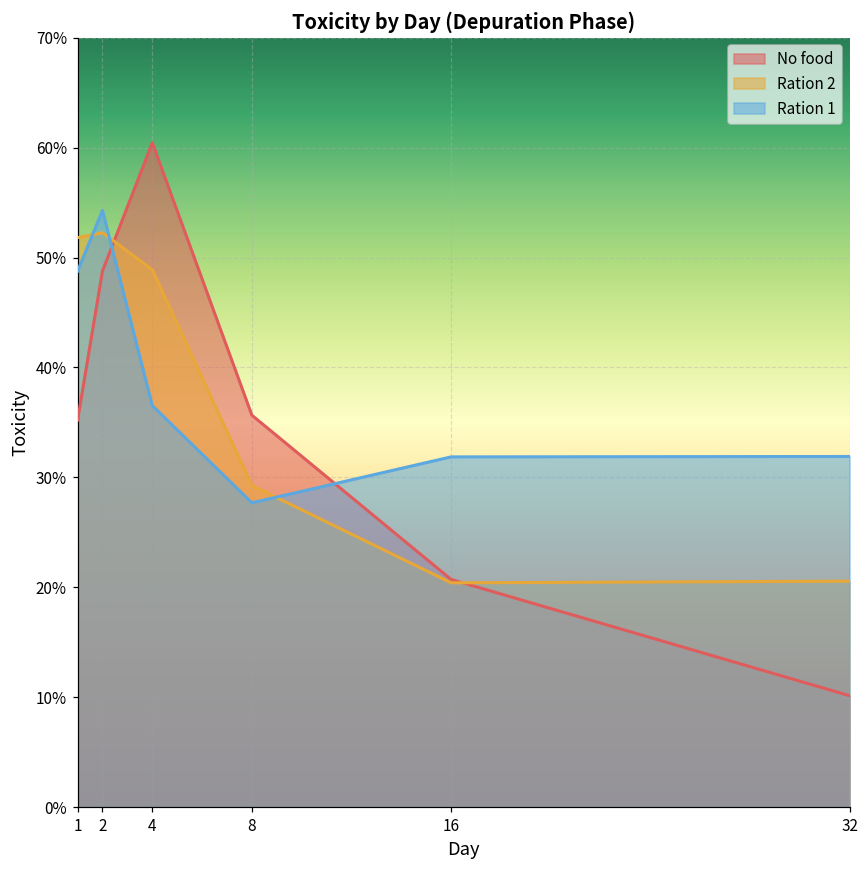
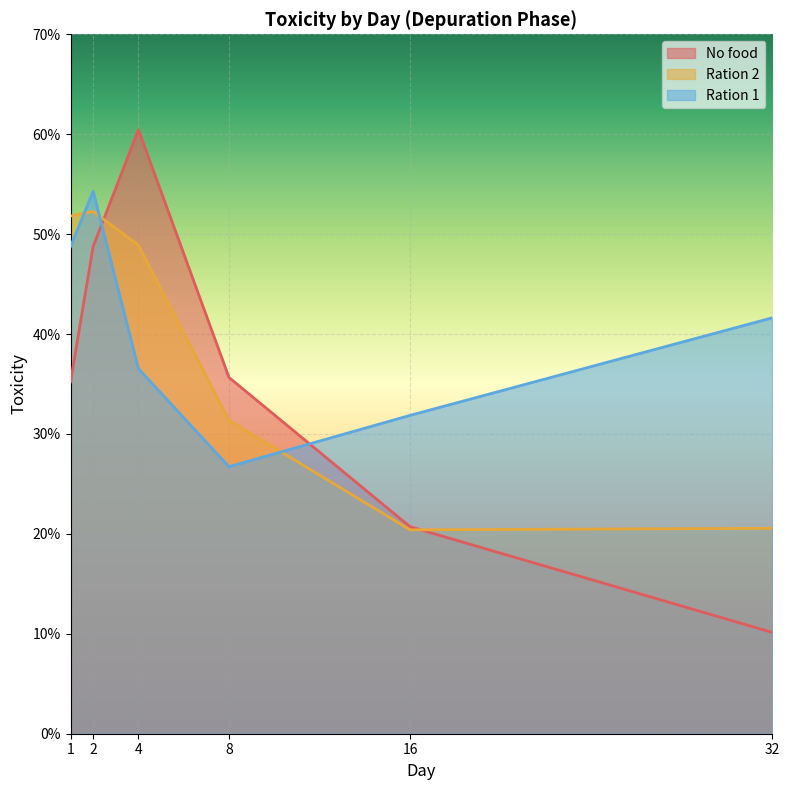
Ration 2, 8: 29% -> 31%
Ration 1, 8: 28% -> 27%
Ration 1, 32: 32% -> 42%
